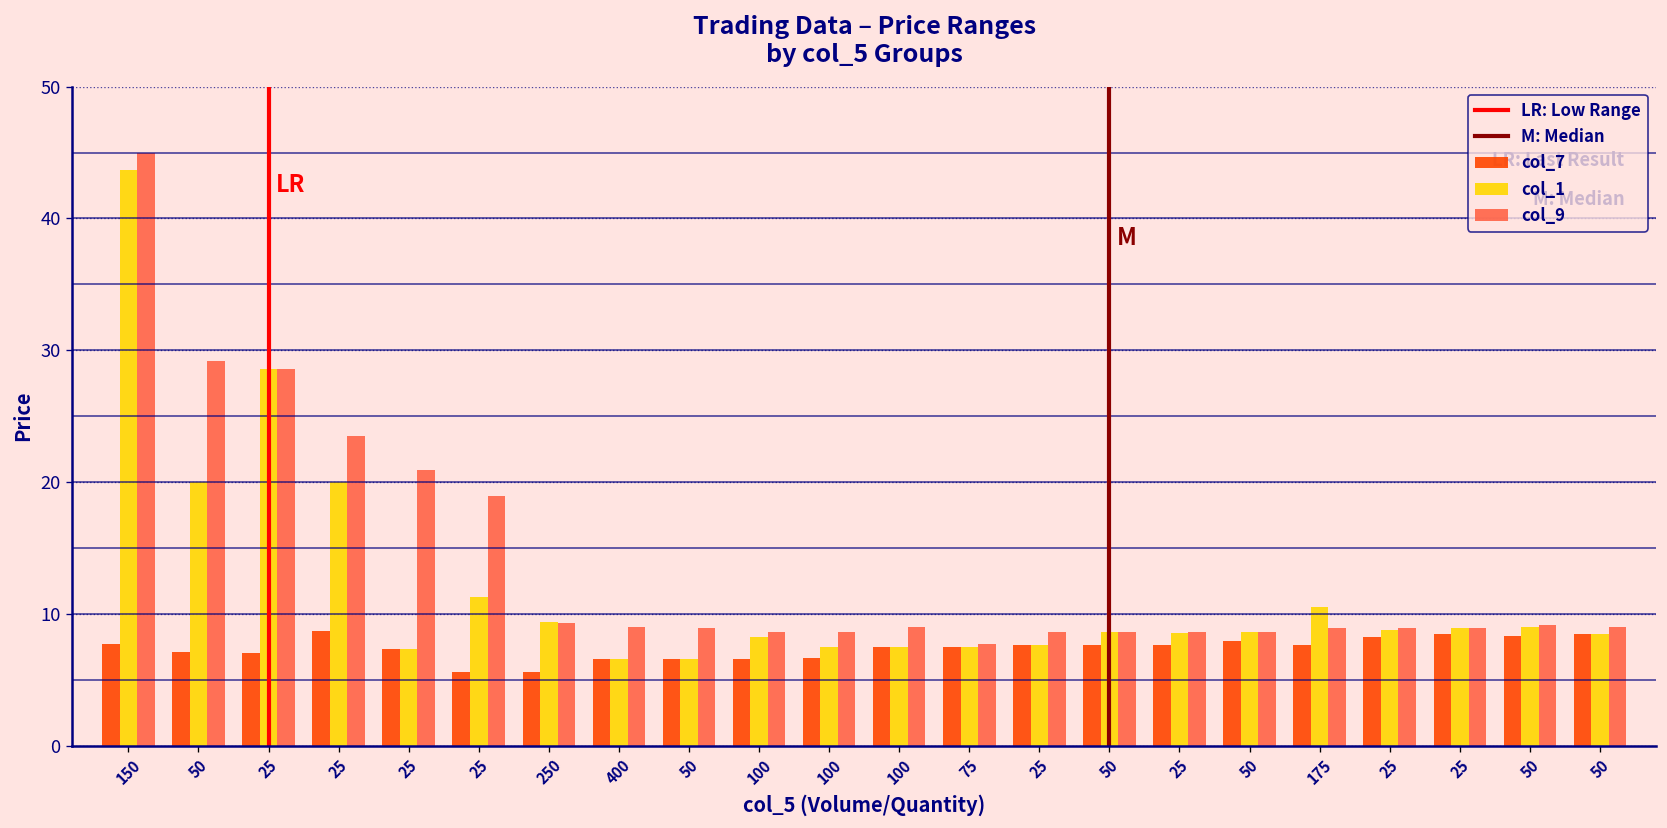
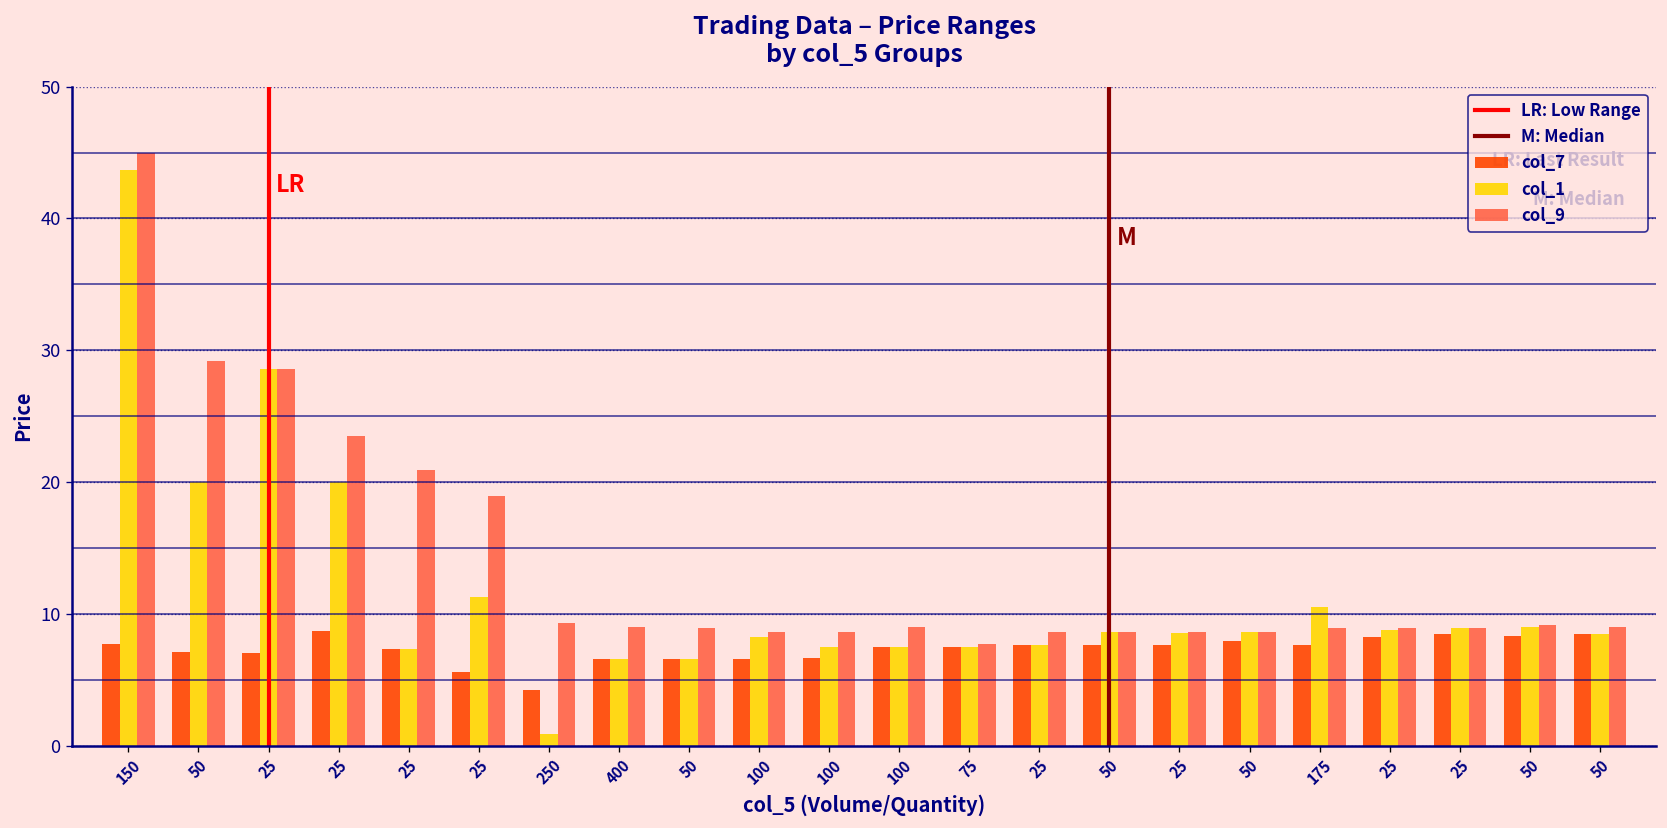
col_7, 250: 5.6 -> 4.2
col_1, 250: 9.4 -> 0.9
